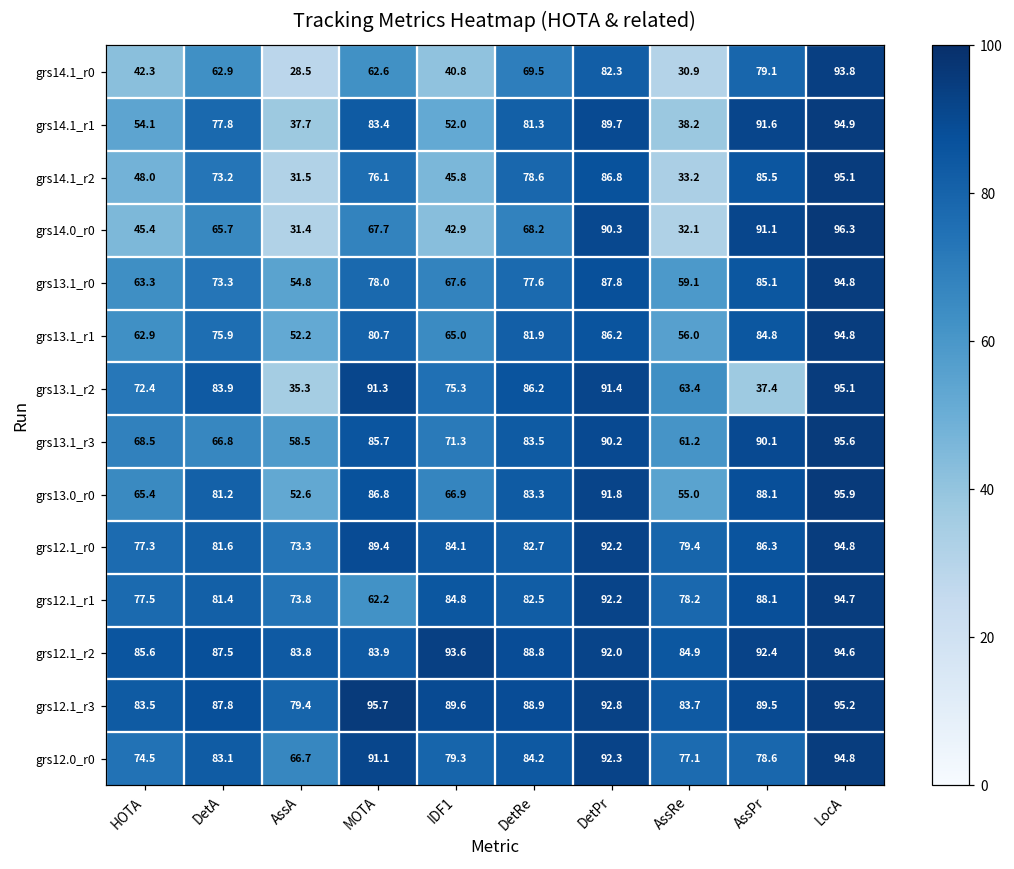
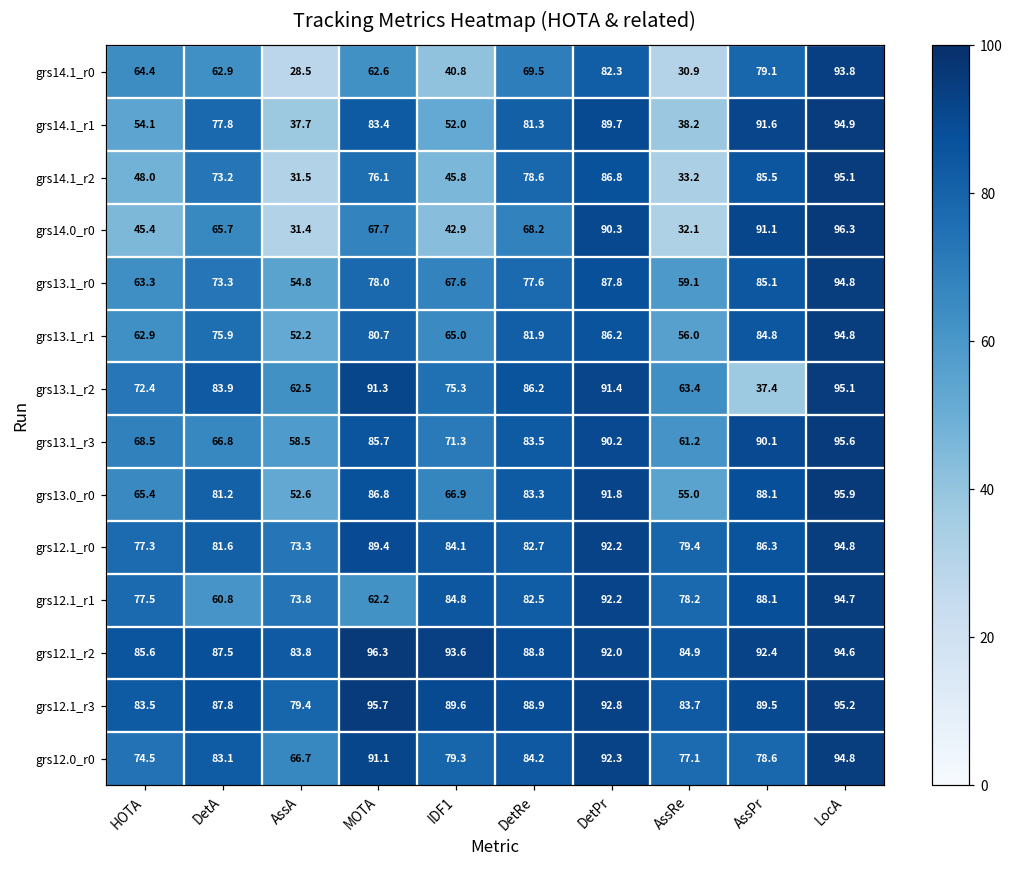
grs14.1_r0, HOTA: 42.3 -> 64.4
grs13.1_r2, AssA: 35.3 -> 62.5
grs12.1_r1, DetA: 81.4 -> 60.8
grs12.1_r2, MOTA: 83.9 -> 96.3
